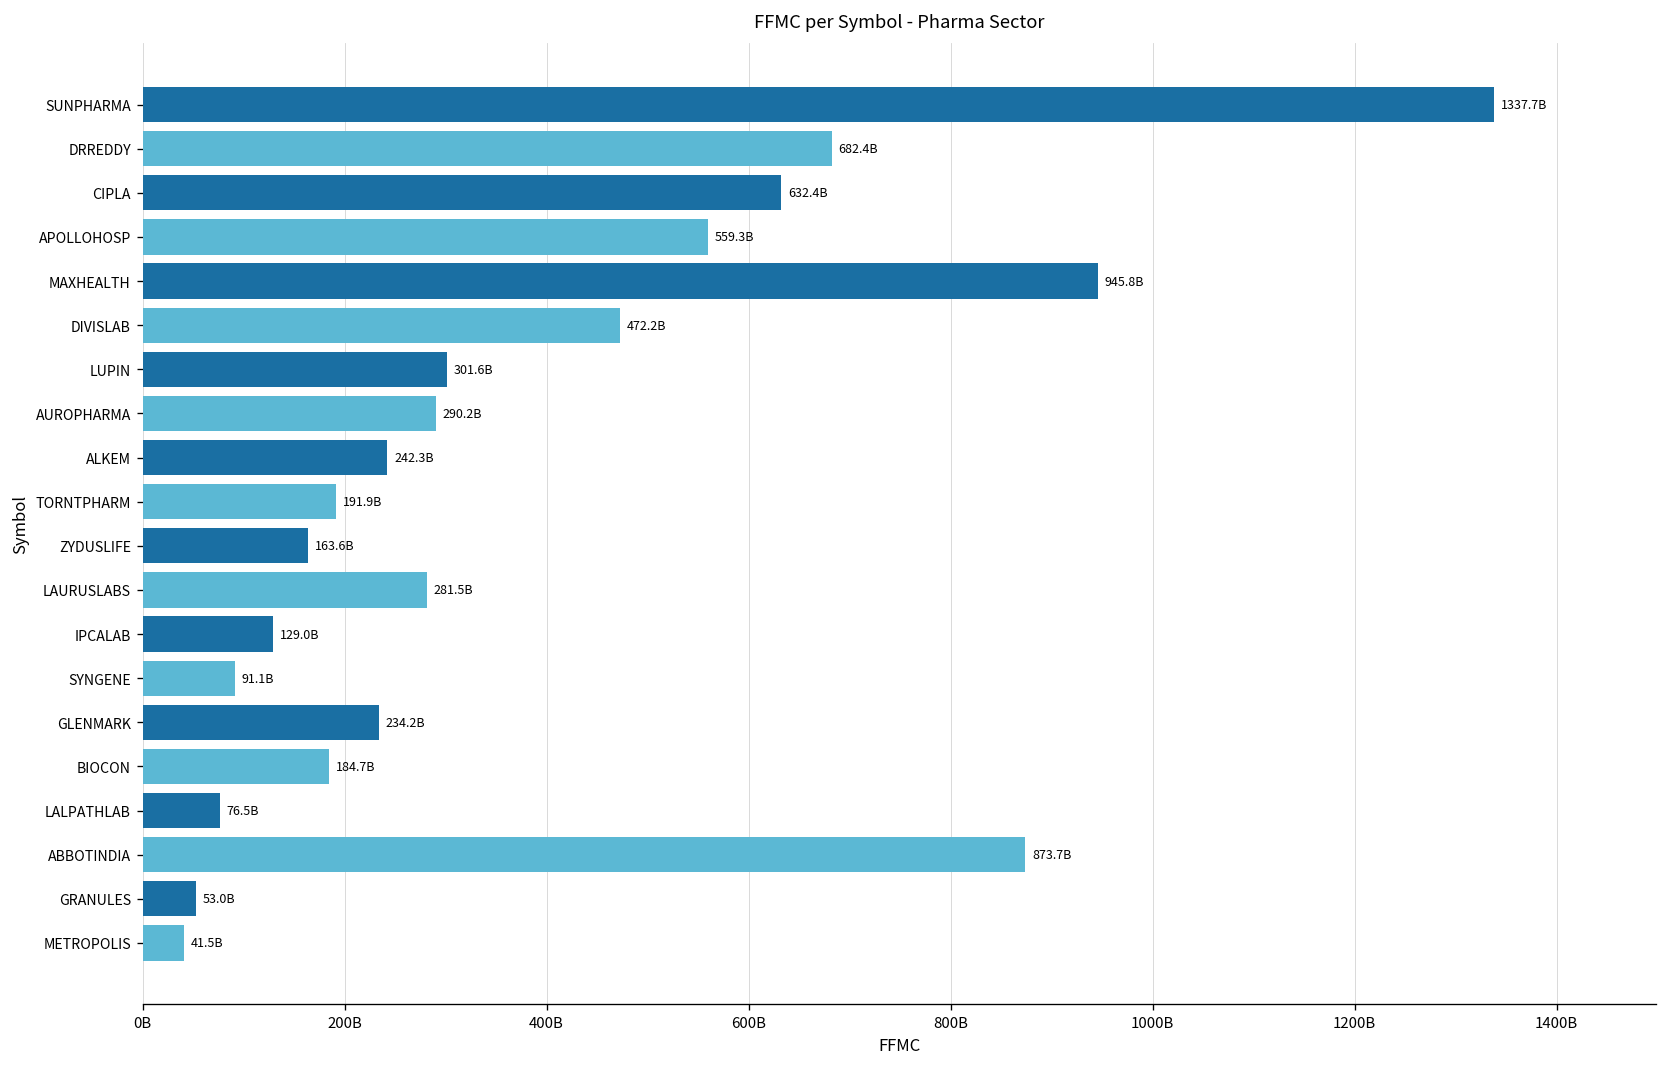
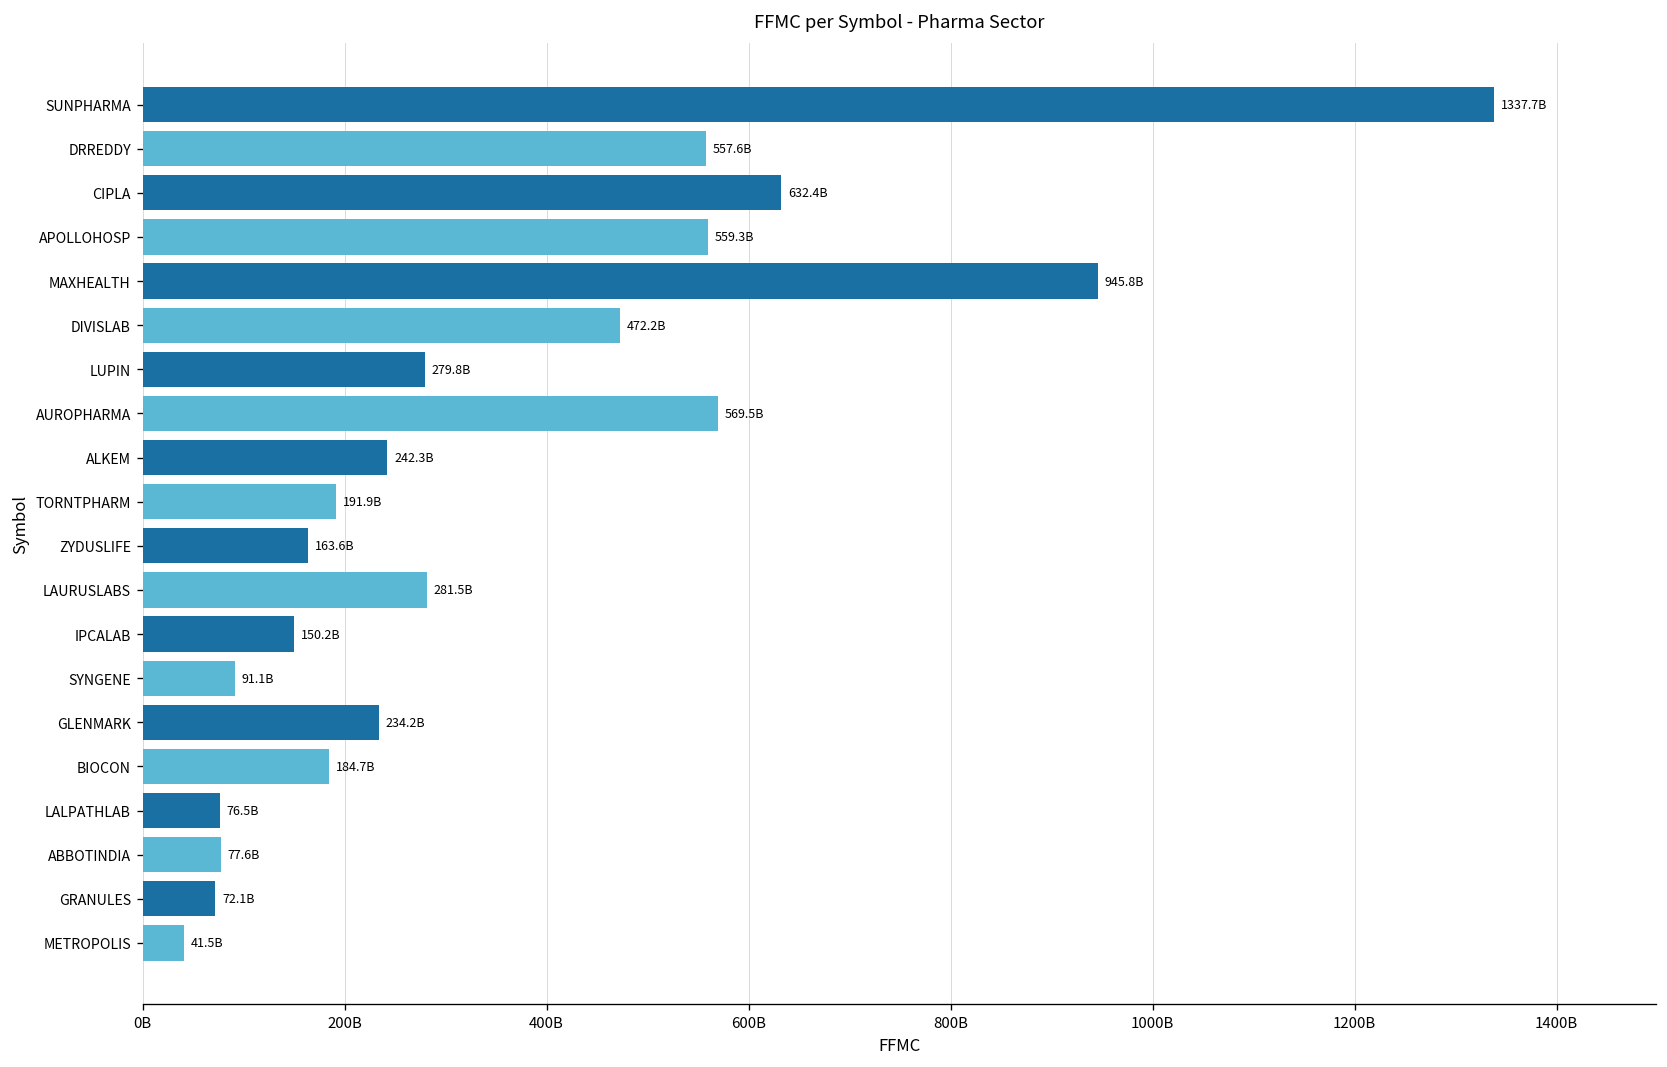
DRREDDY: 682.4B -> 557.6B
LUPIN: 301.6B -> 279.8B
AUROPHARMA: 290.2B -> 569.5B
IPCALAB: 129.0B -> 150.2B
ABBOTINDIA: 873.7B -> 77.6B
GRANULES: 53.0B -> 72.1B
